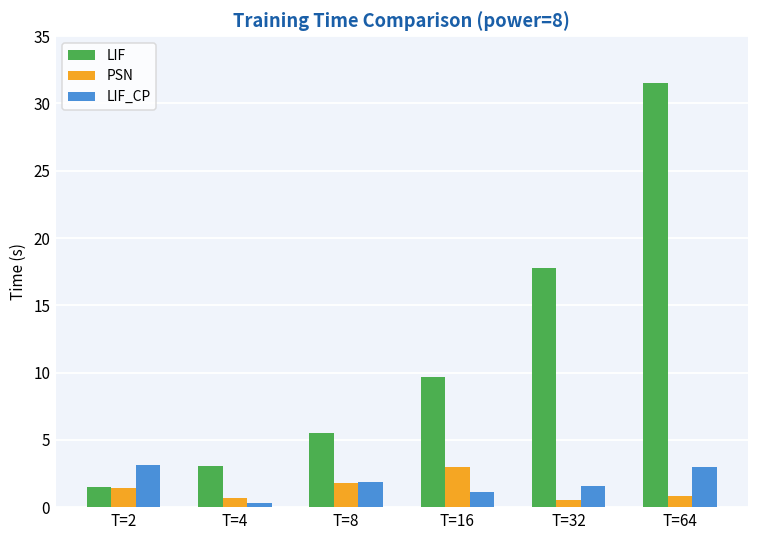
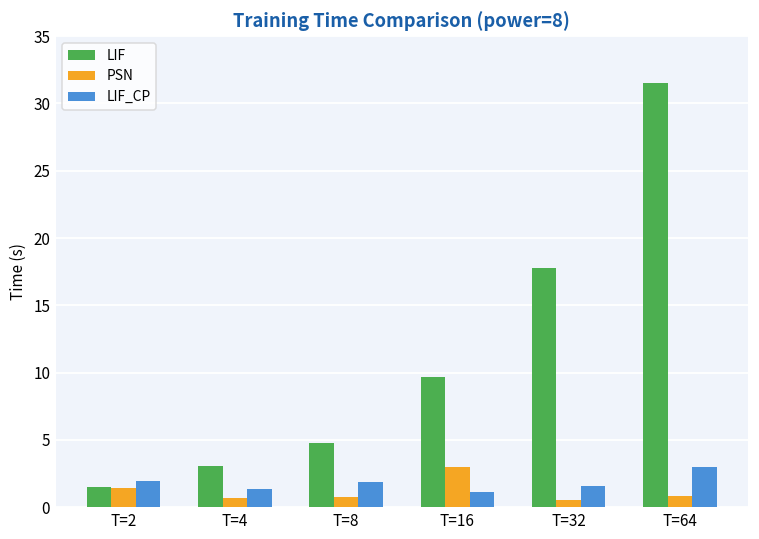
LIF_CP, T=2: 3.2 -> 1.9
LIF_CP, T=4: 0.3 -> 1.4
LIF, T=8: 5.5 -> 4.8
PSN, T=8: 1.8 -> 0.8
